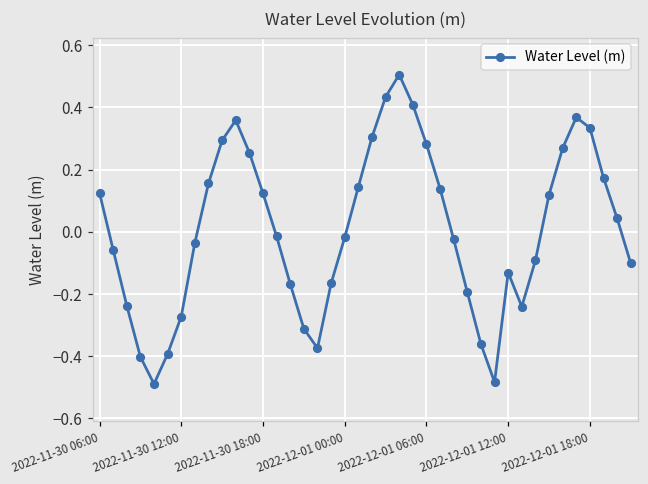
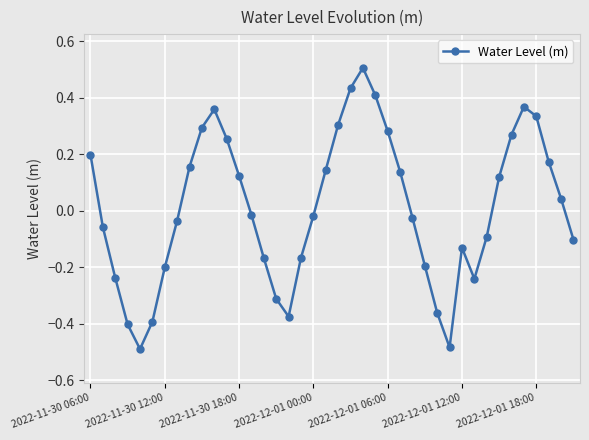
2022-11-30 06:00: 0.13 -> 0.20
2022-11-30 12:00: -0.27 -> -0.20
